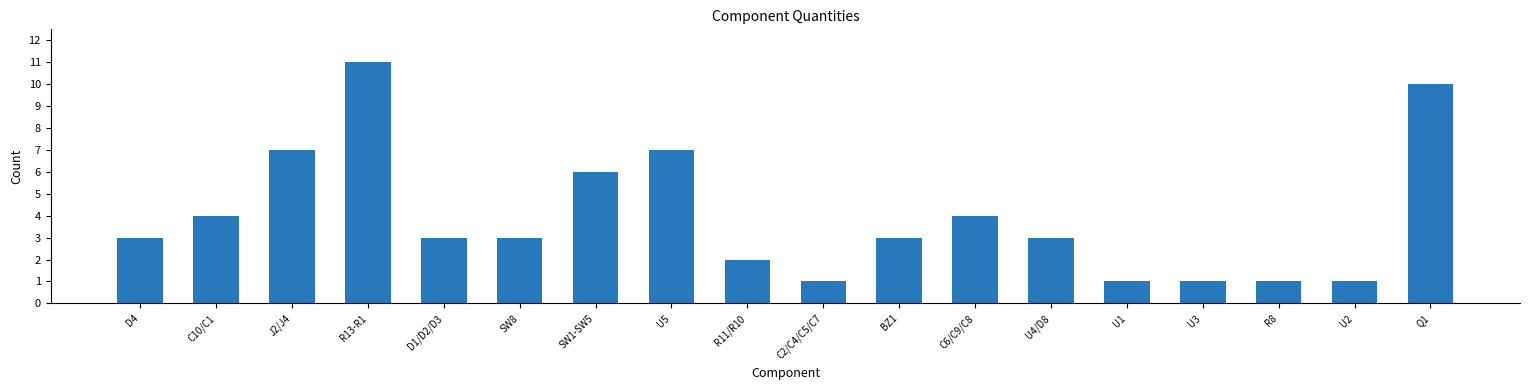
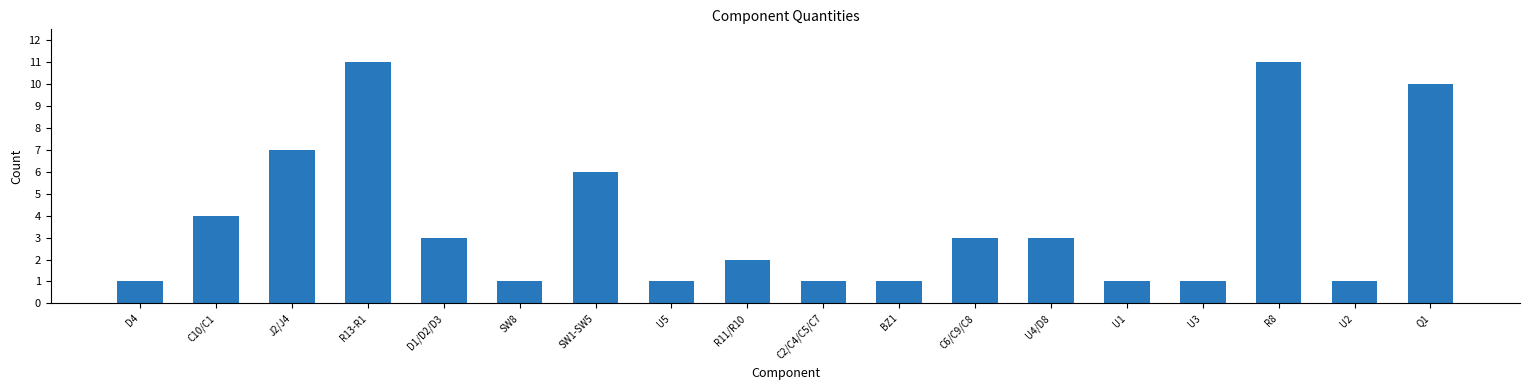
D4: 3 -> 1
SW8: 3 -> 1
U5: 7 -> 1
BZ1: 3 -> 1
C6/C9/C8: 4 -> 3
R8: 1 -> 11
